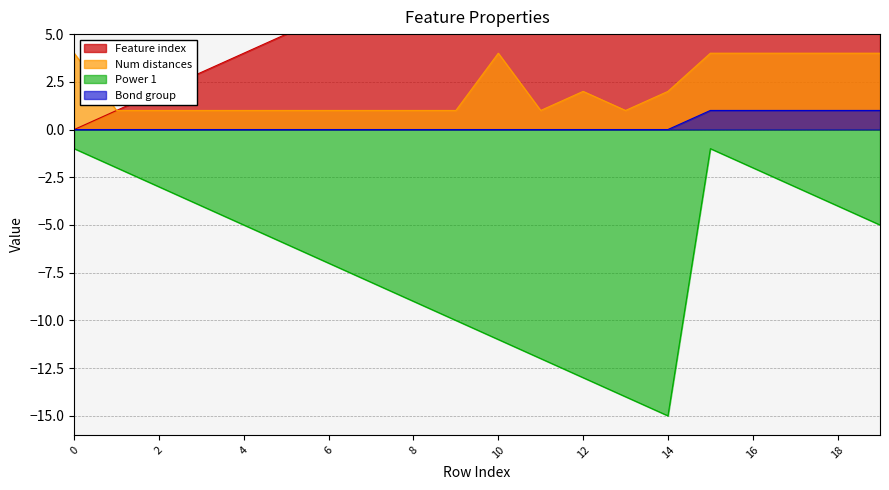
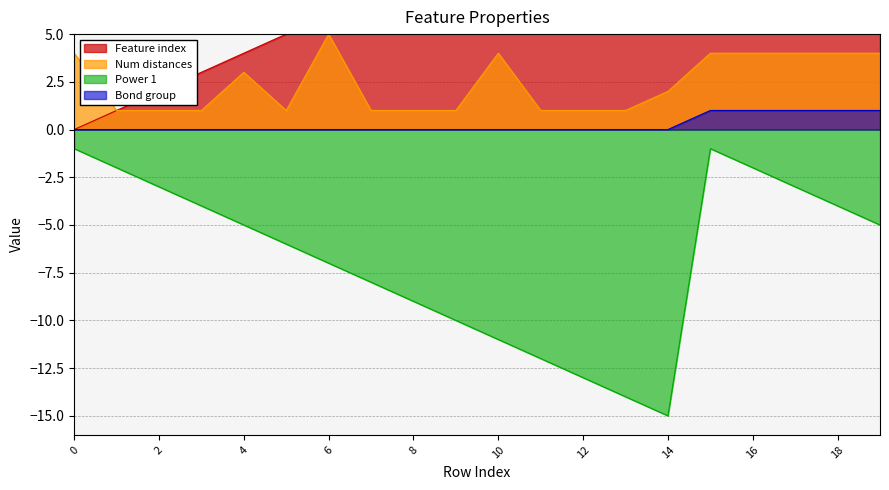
Num distances, 4: 1 -> 3
Num distances, 6: 1 -> 5
Num distances, 12: 2 -> 1
